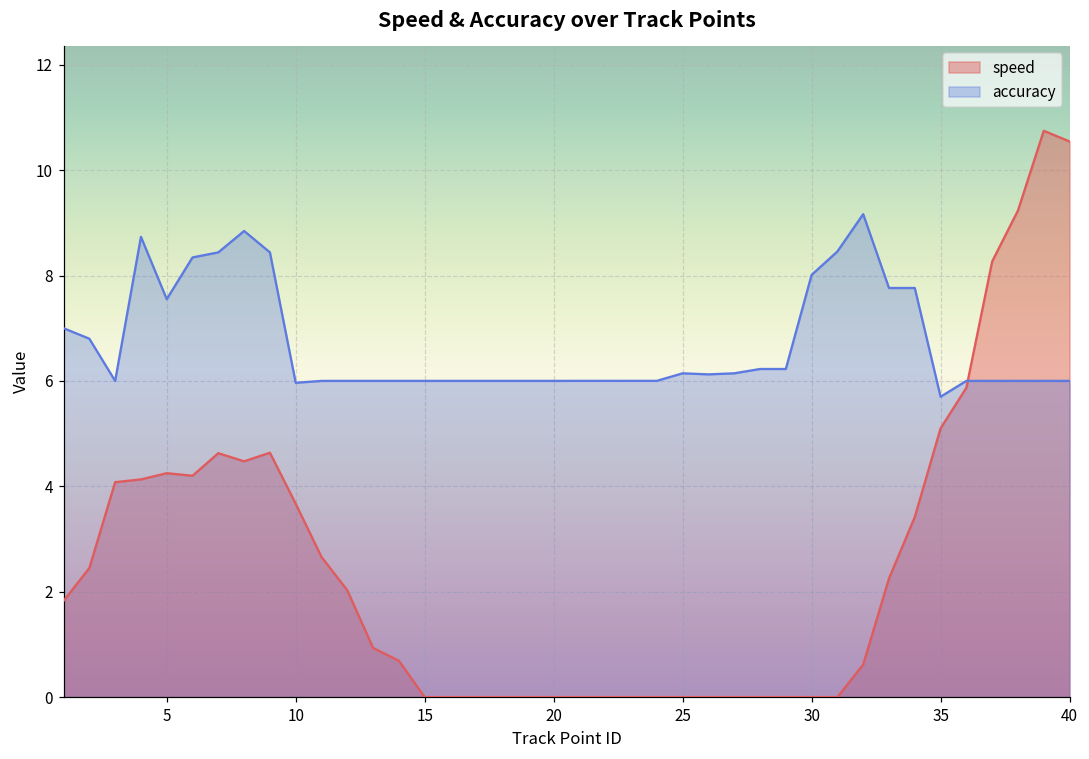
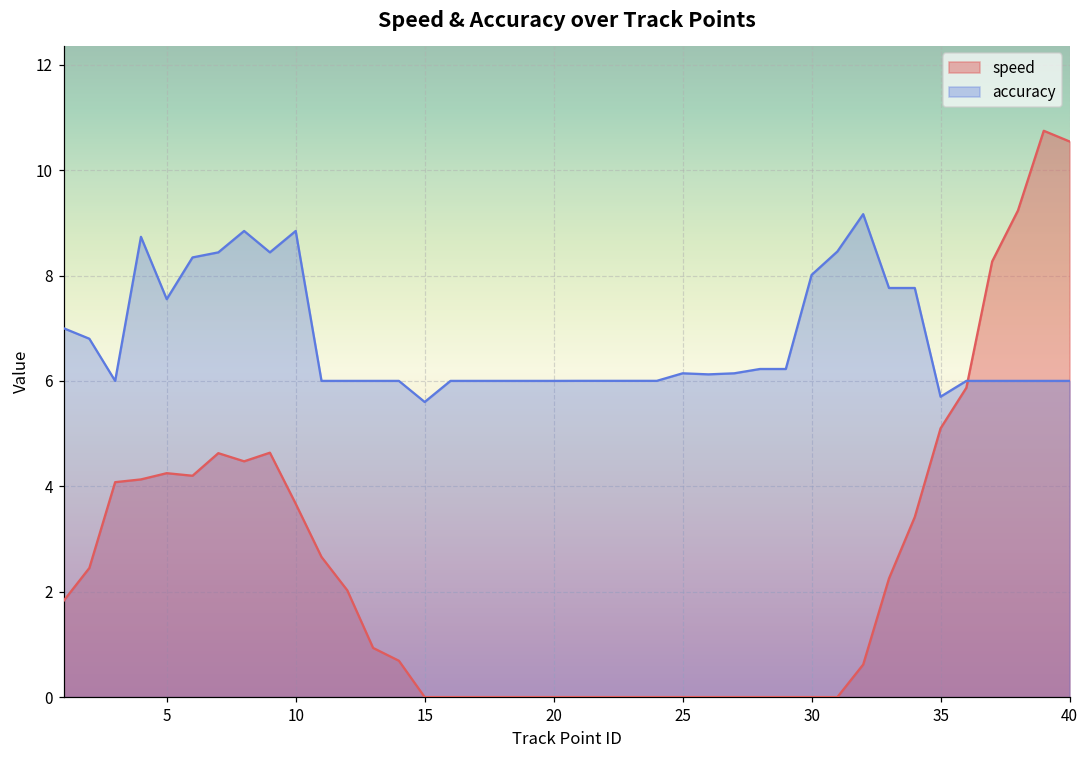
accuracy, 10: 6.0 -> 8.8
accuracy, 15: 6.0 -> 5.6
